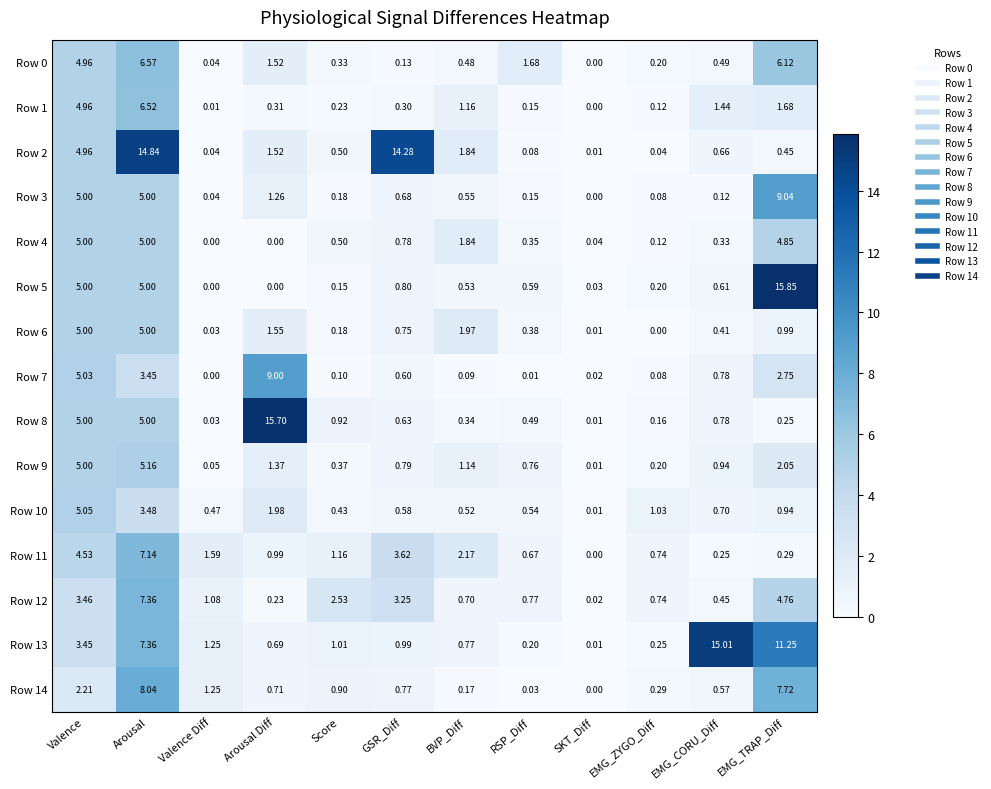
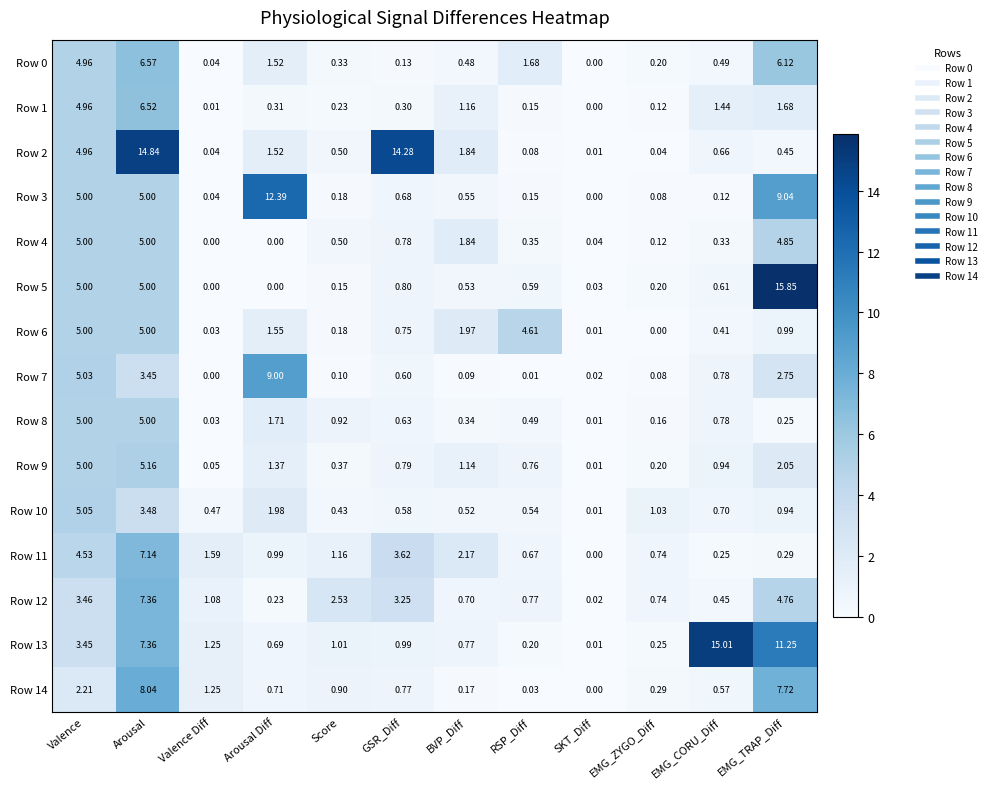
Row 3, Arousal Diff: 1.26 -> 12.39
Row 6, RSP_Diff: 0.38 -> 4.61
Row 8, Arousal Diff: 15.70 -> 1.71
